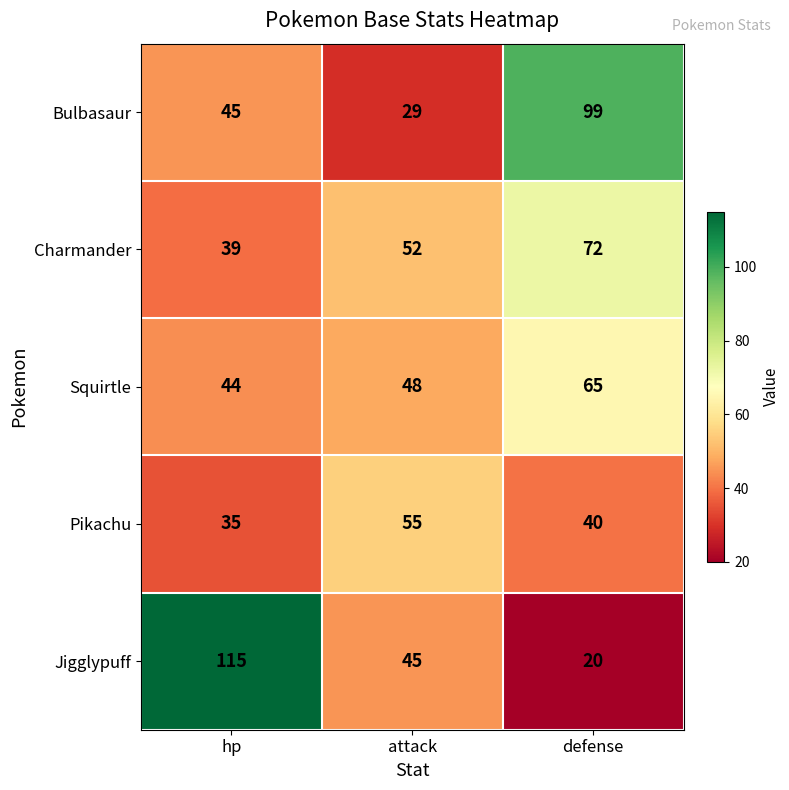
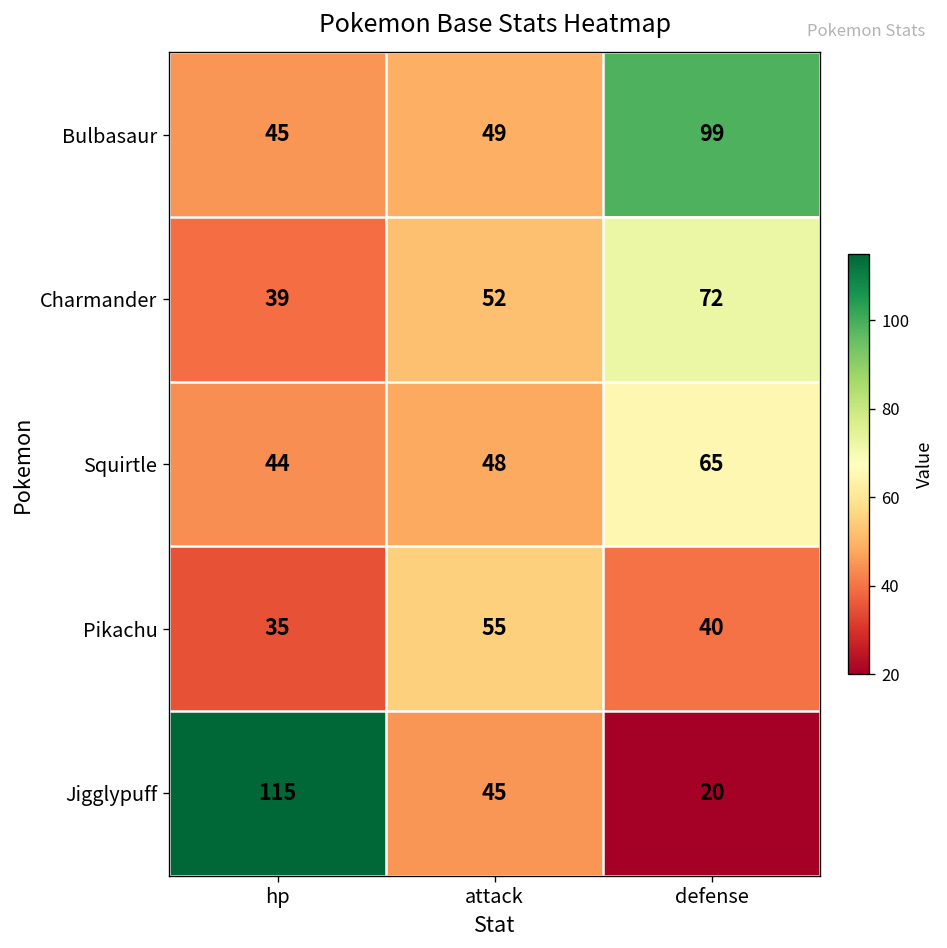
Bulbasaur, attack: 29 -> 49
